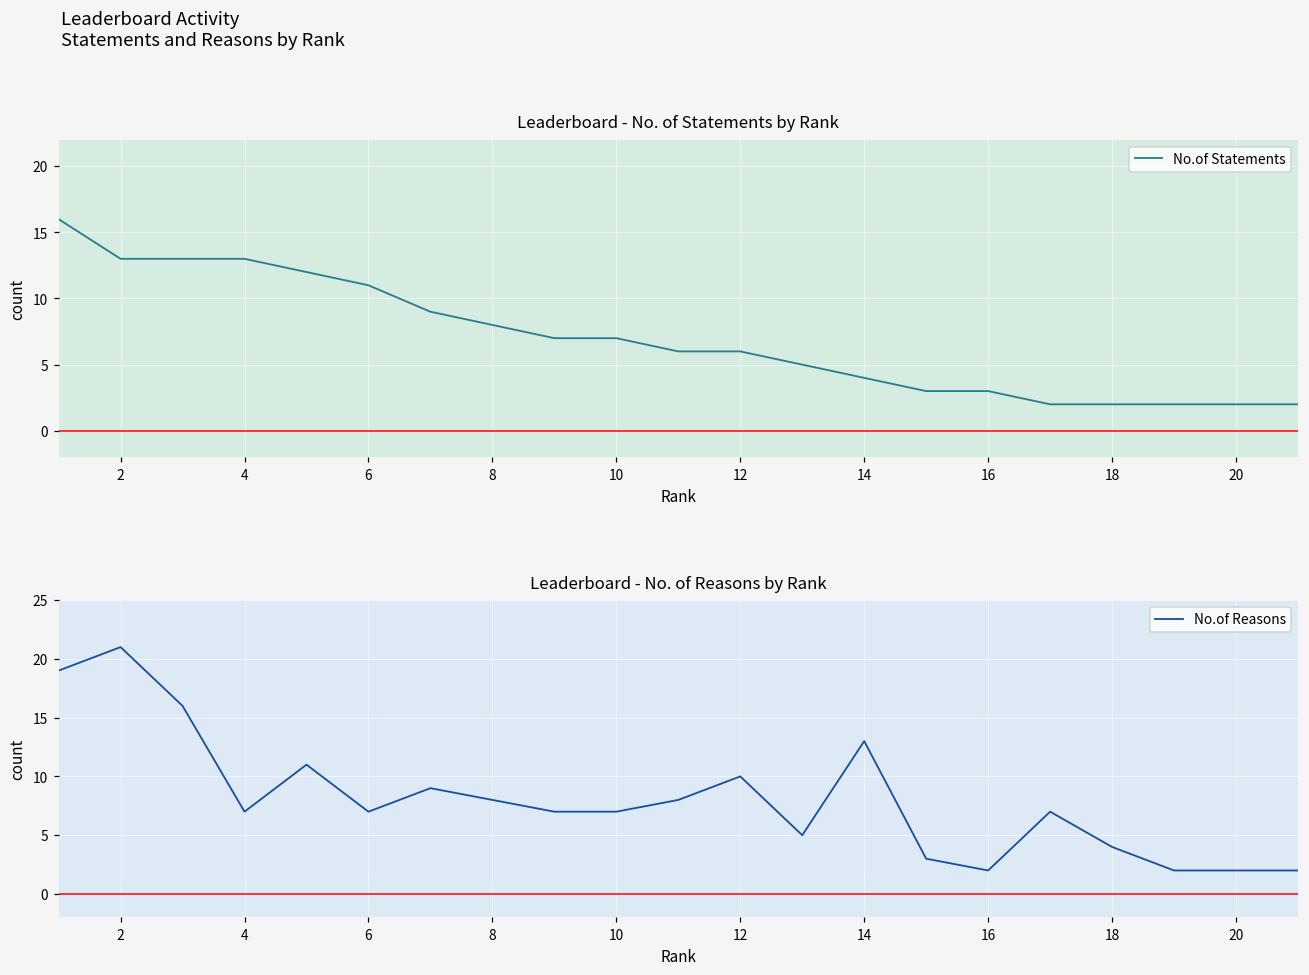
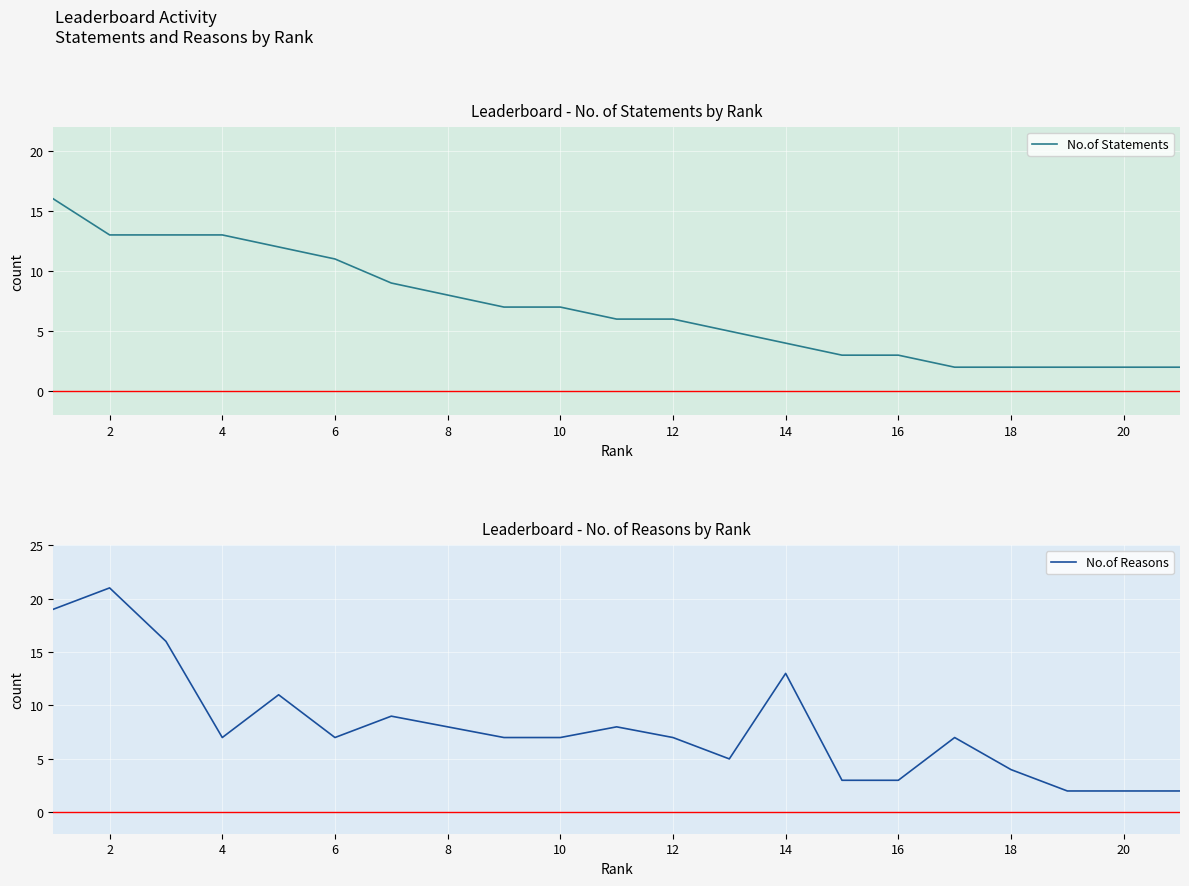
Leaderboard - No. of Reasons by Rank, 12: 10 -> 7
Leaderboard - No. of Reasons by Rank, 16: 2 -> 3
